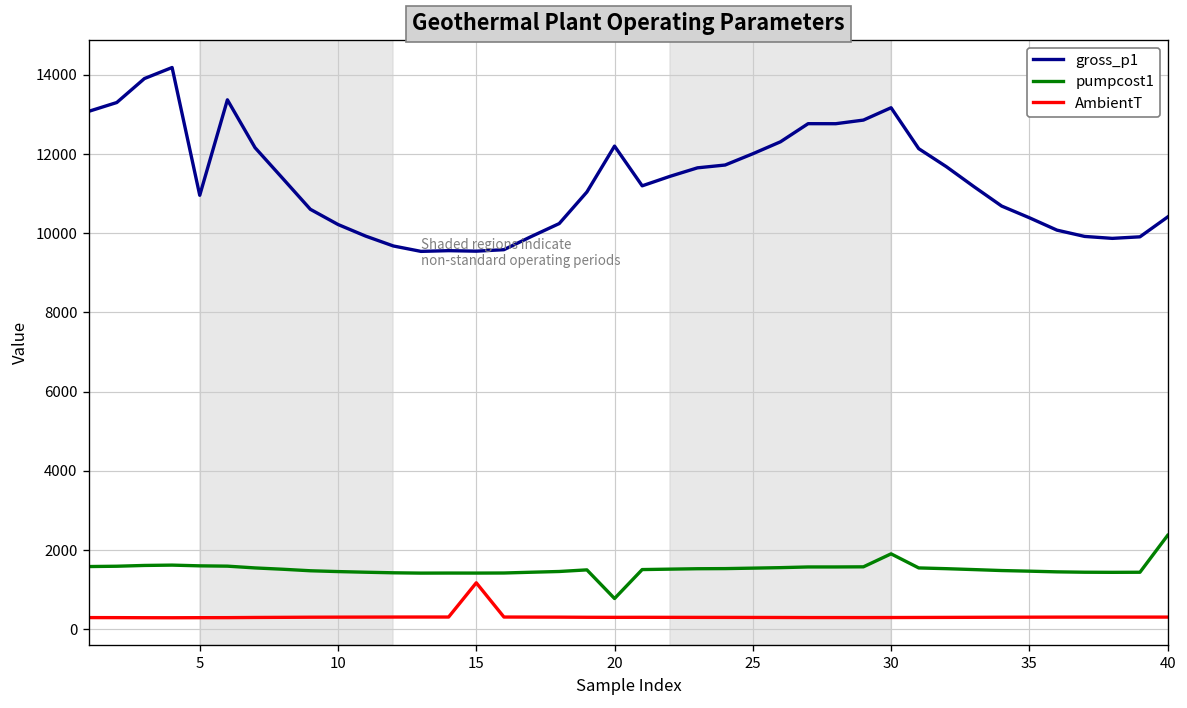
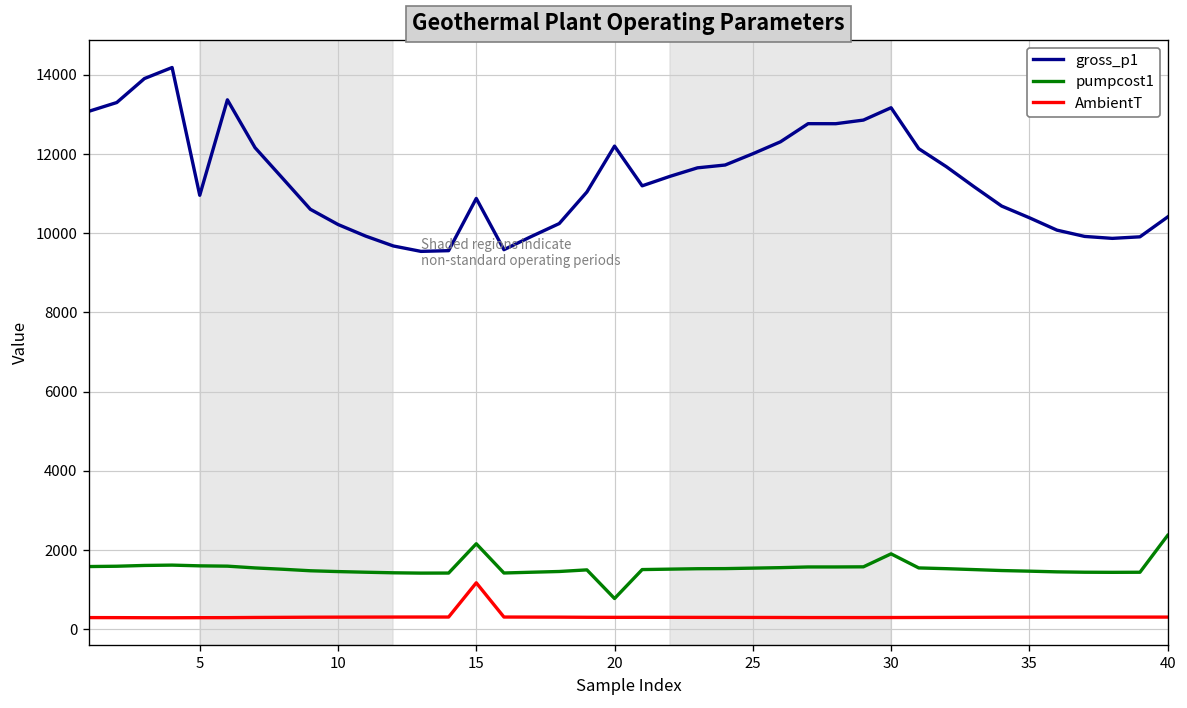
gross_p1, 15: 9500 -> 10900
pumpcost1, 15: 1400 -> 2200
